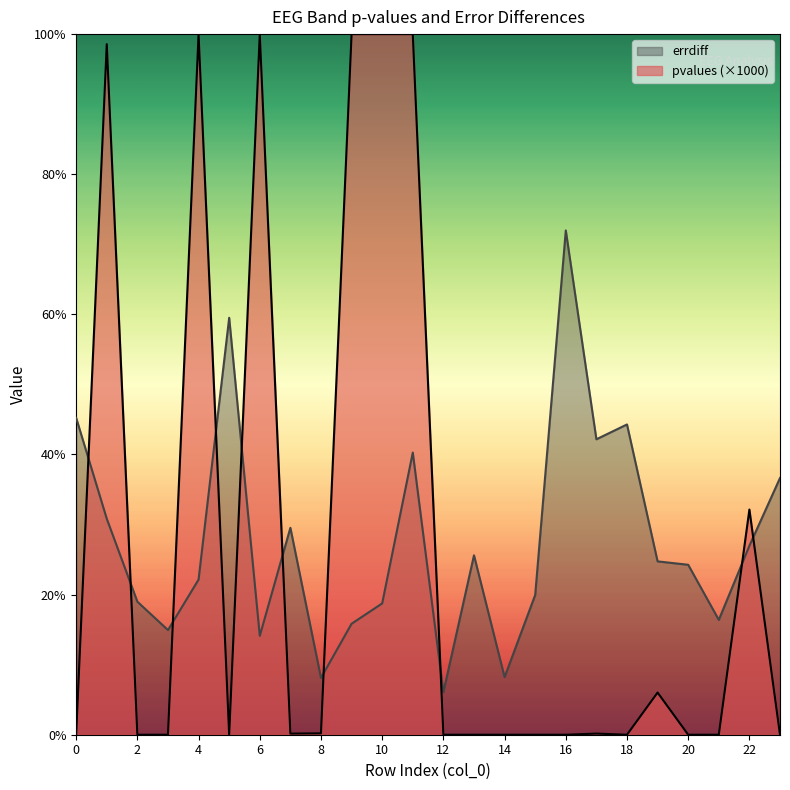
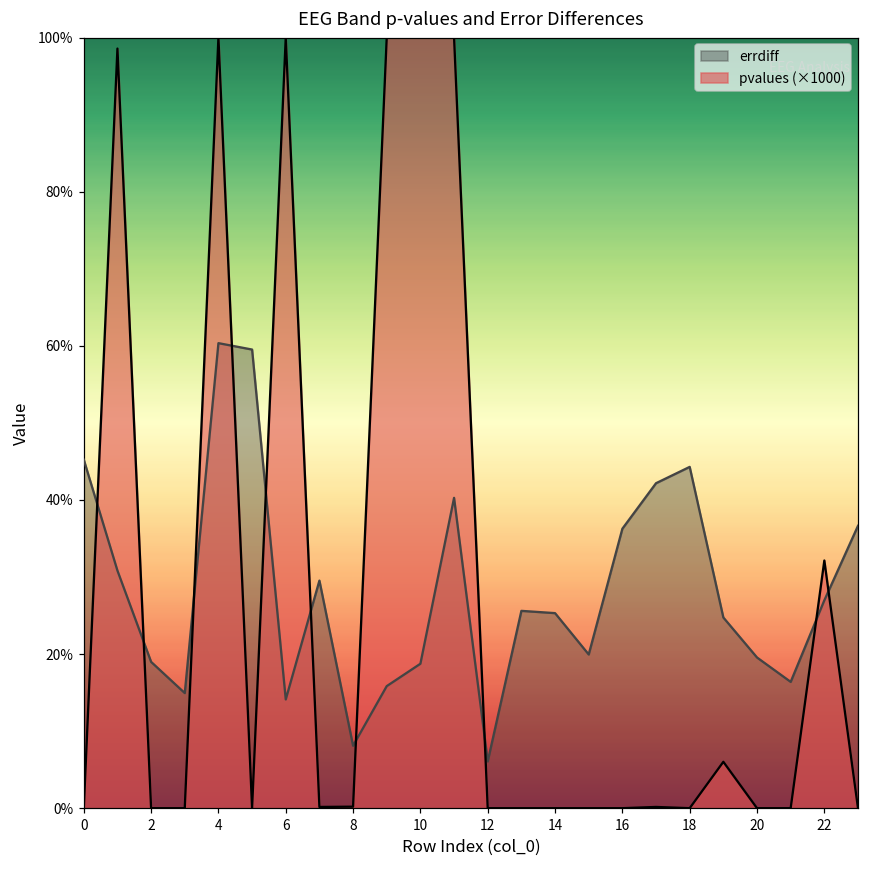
errdiff, 4: 22% -> 60%
errdiff, 14: 8% -> 25%
errdiff, 16: 72% -> 36%
errdiff, 20: 24% -> 20%
